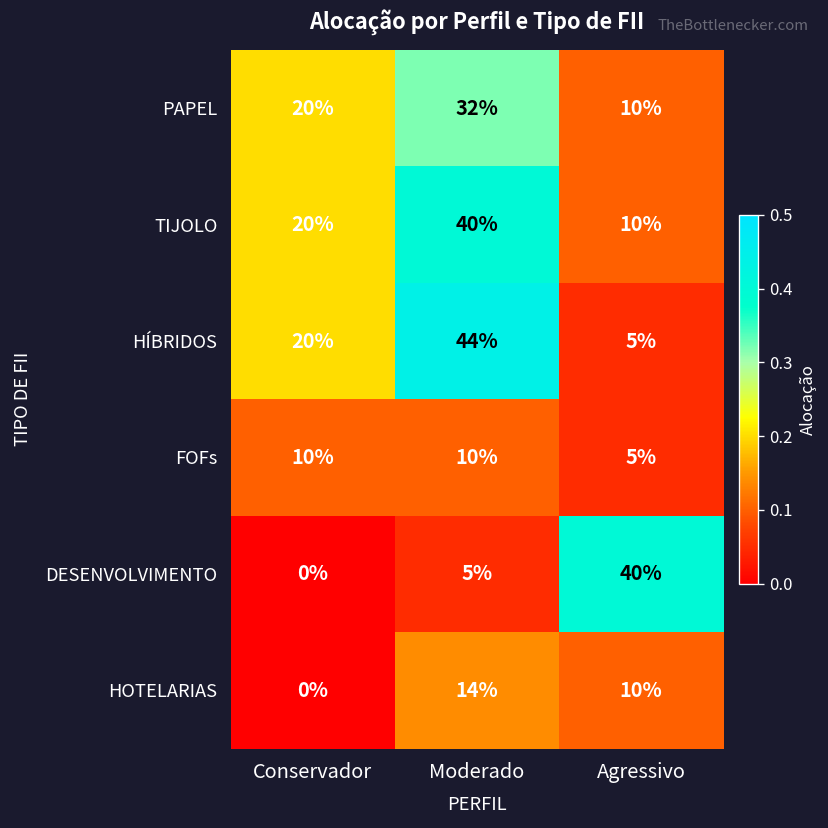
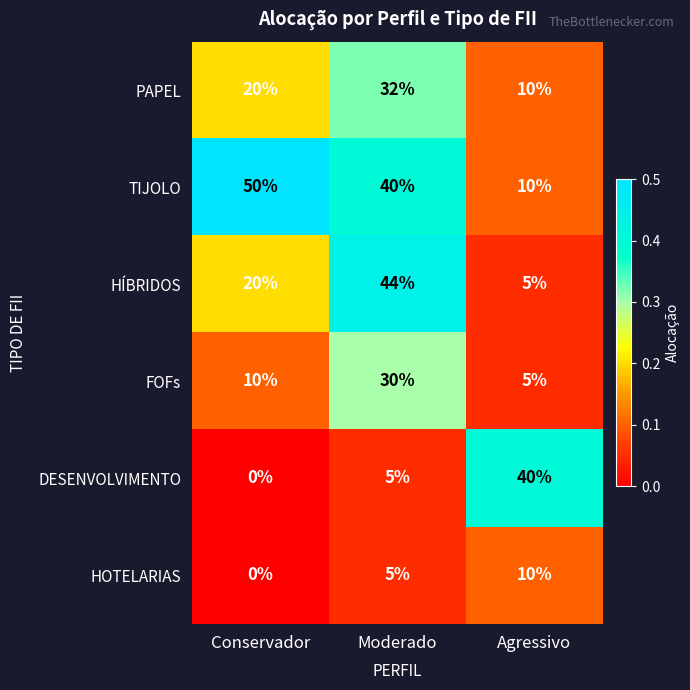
TIJOLO, Conservador: 20% -> 50%
FOFs, Moderado: 10% -> 30%
HOTELARIAS, Moderado: 14% -> 5%
